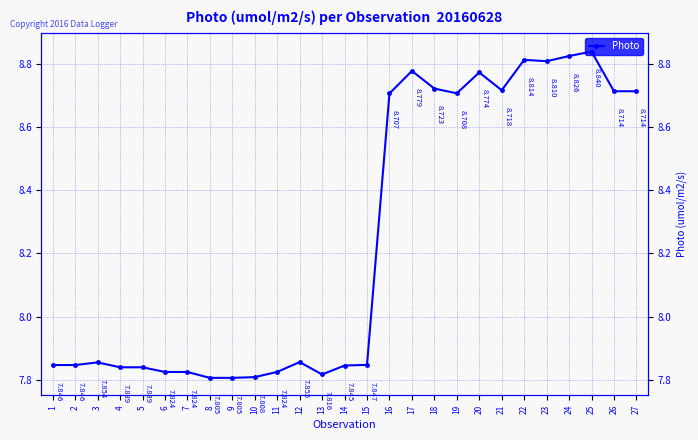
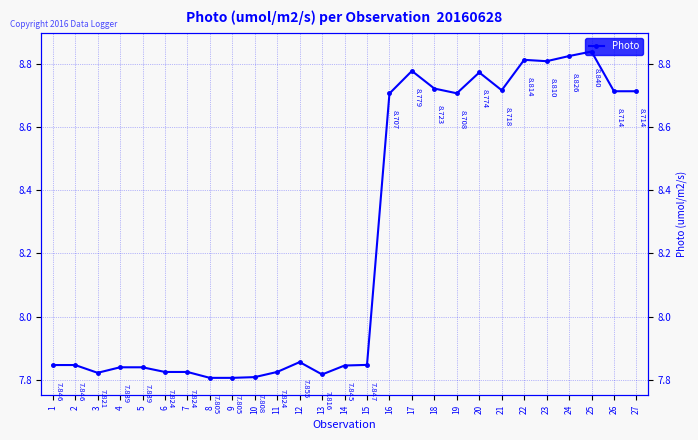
3: 7.854 -> 7.821
